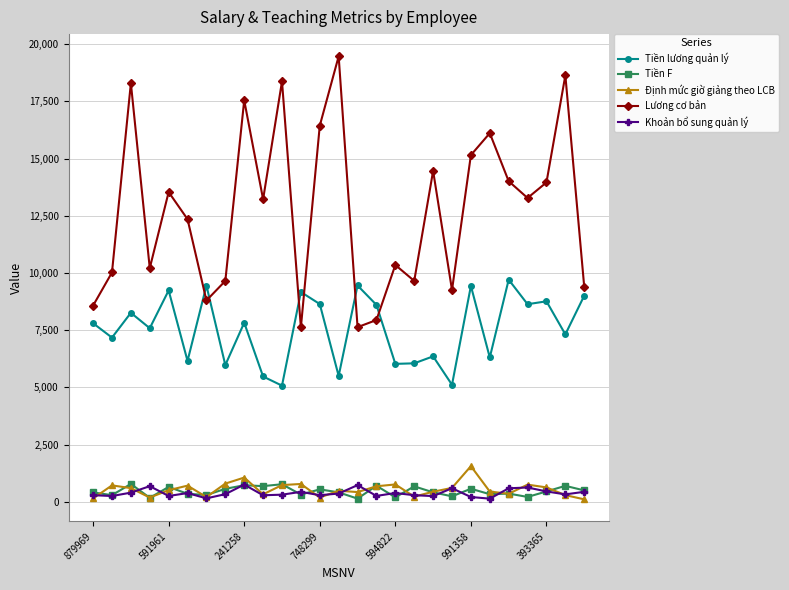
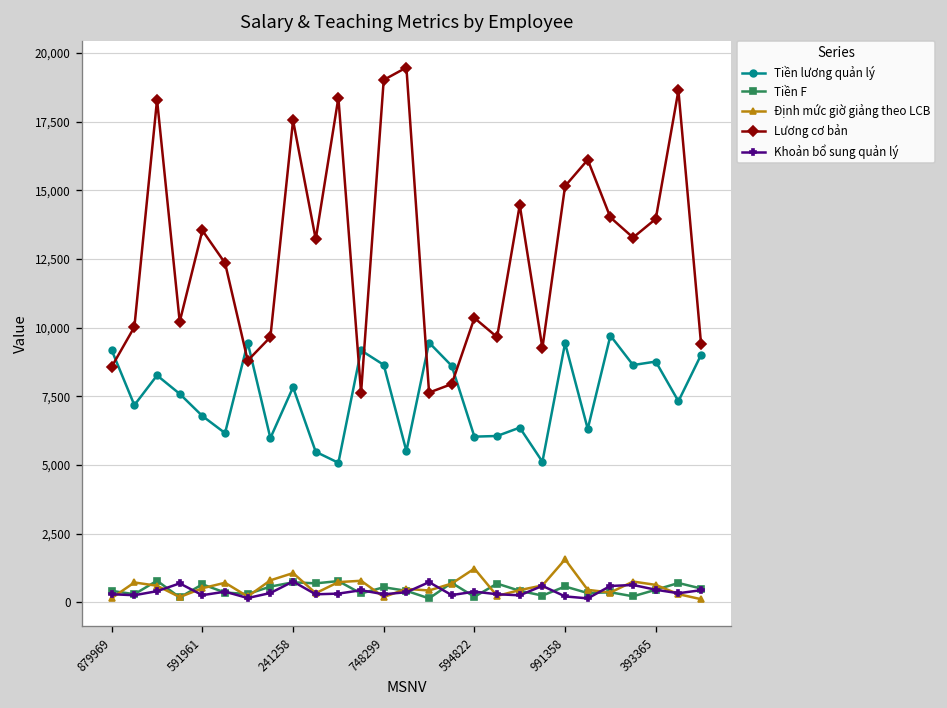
Tiền lương quản lý, 879969: 7,800 -> 9,200
Tiền lương quản lý, 591961: 9,200 -> 6,800
Lương cơ bản, 748299: 16,400 -> 19,000
Định mức giờ giảng theo LCB, 594822: 800 -> 1,200
